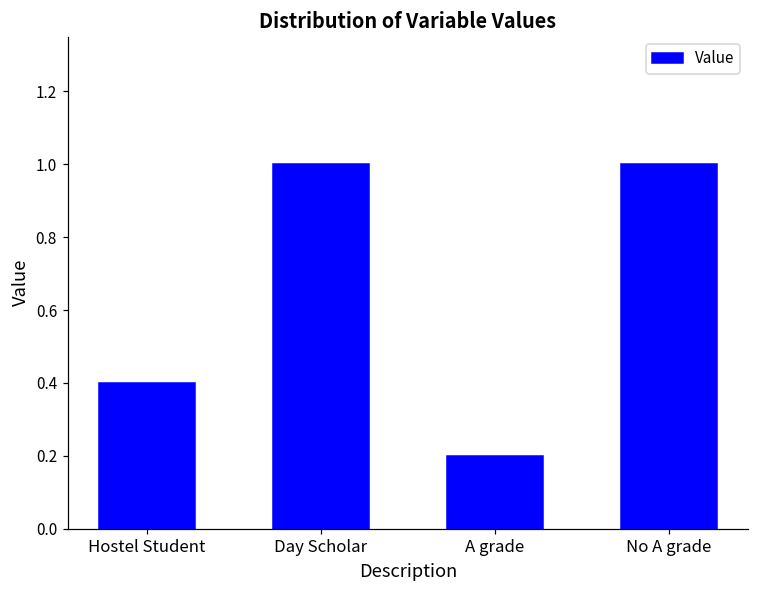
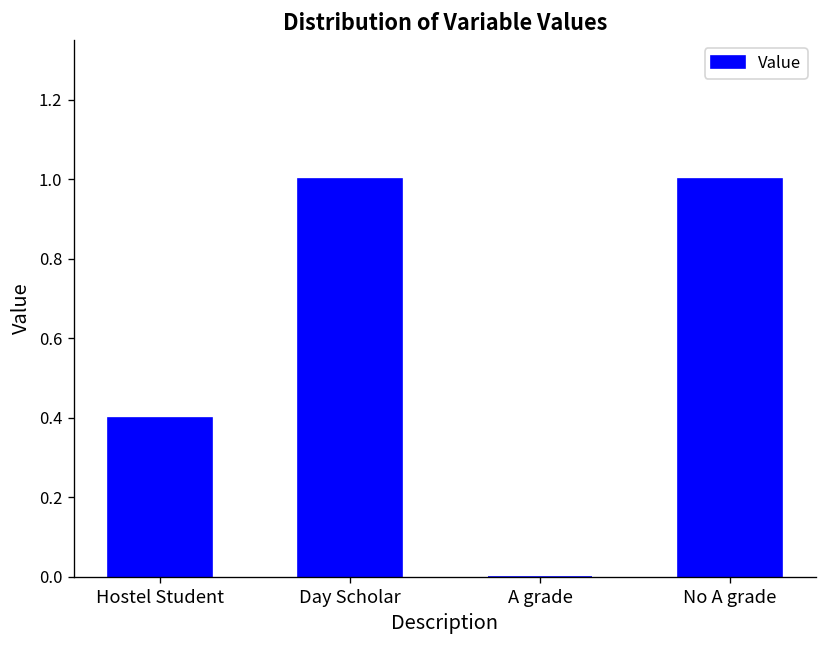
A grade: 0.2 -> 0.0
